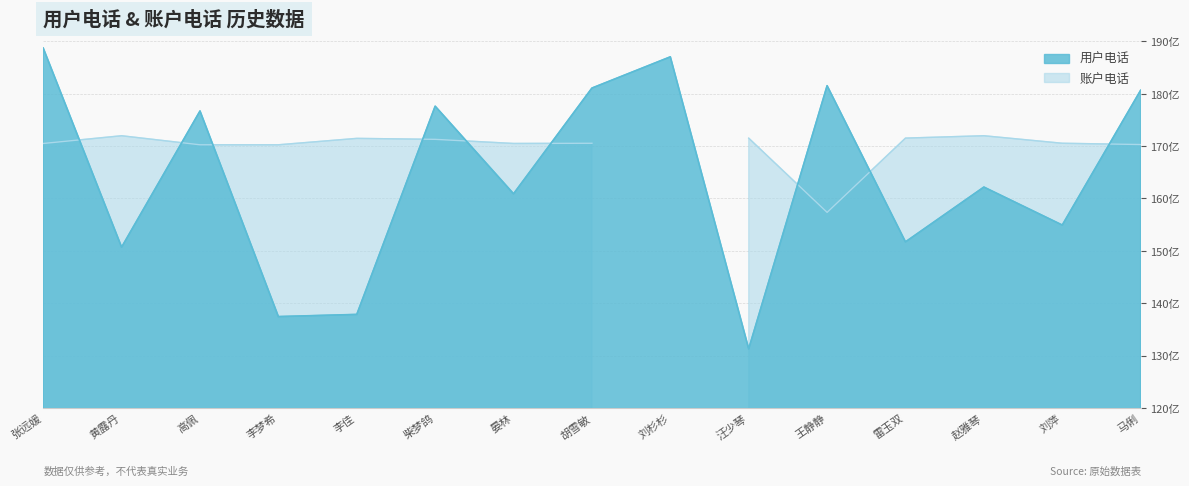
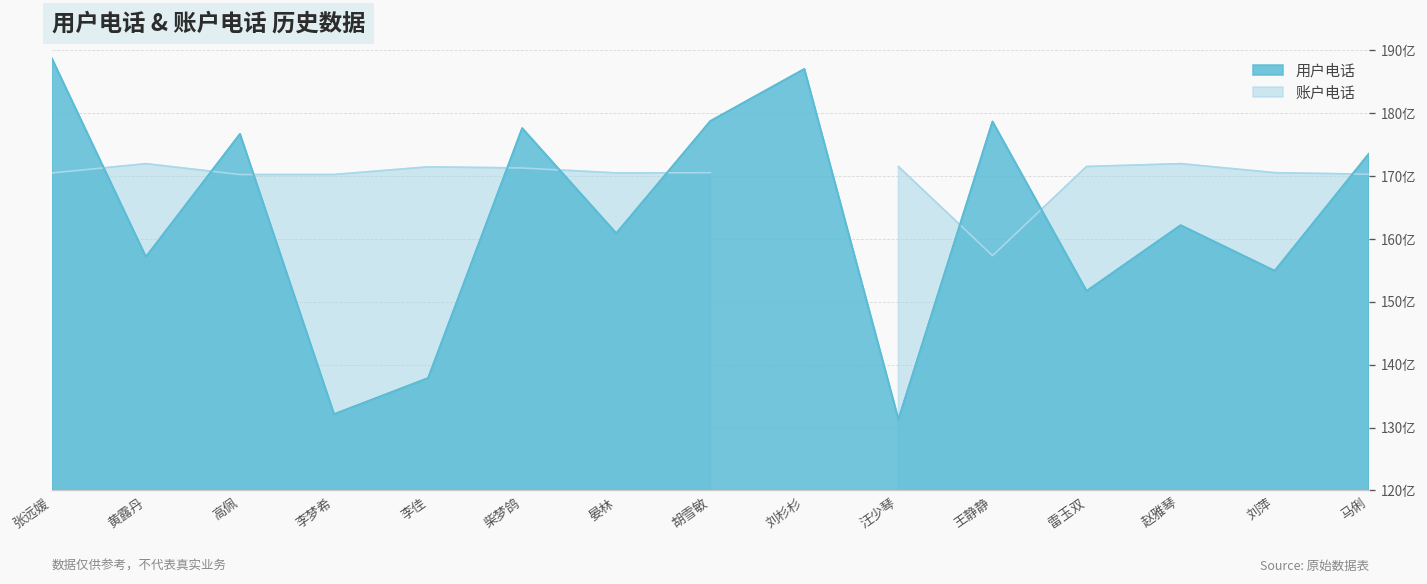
用户电话, 黄露丹: 151亿 -> 157亿
用户电话, 李梦希: 137亿 -> 132亿
用户电话, 胡雪敏: 181亿 -> 179亿
用户电话, 王静静: 182亿 -> 179亿
用户电话, 马俐: 181亿 -> 174亿
